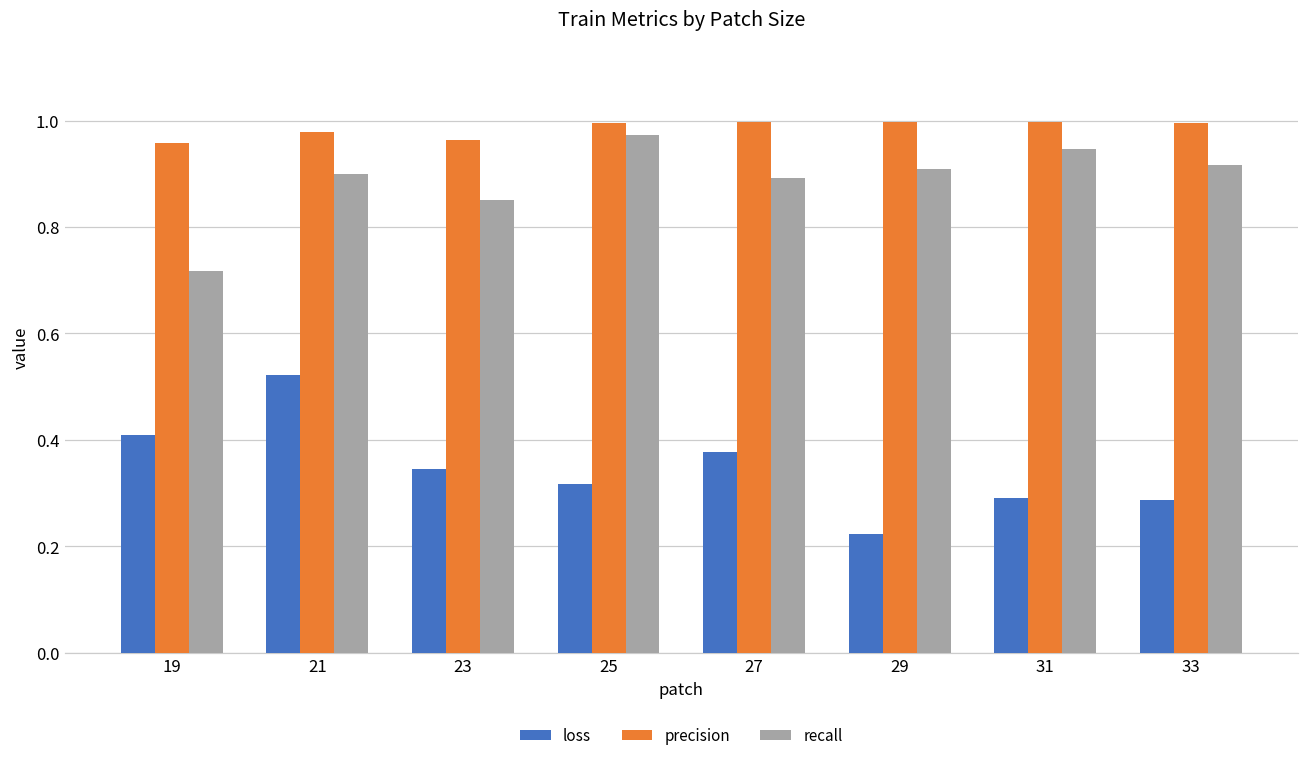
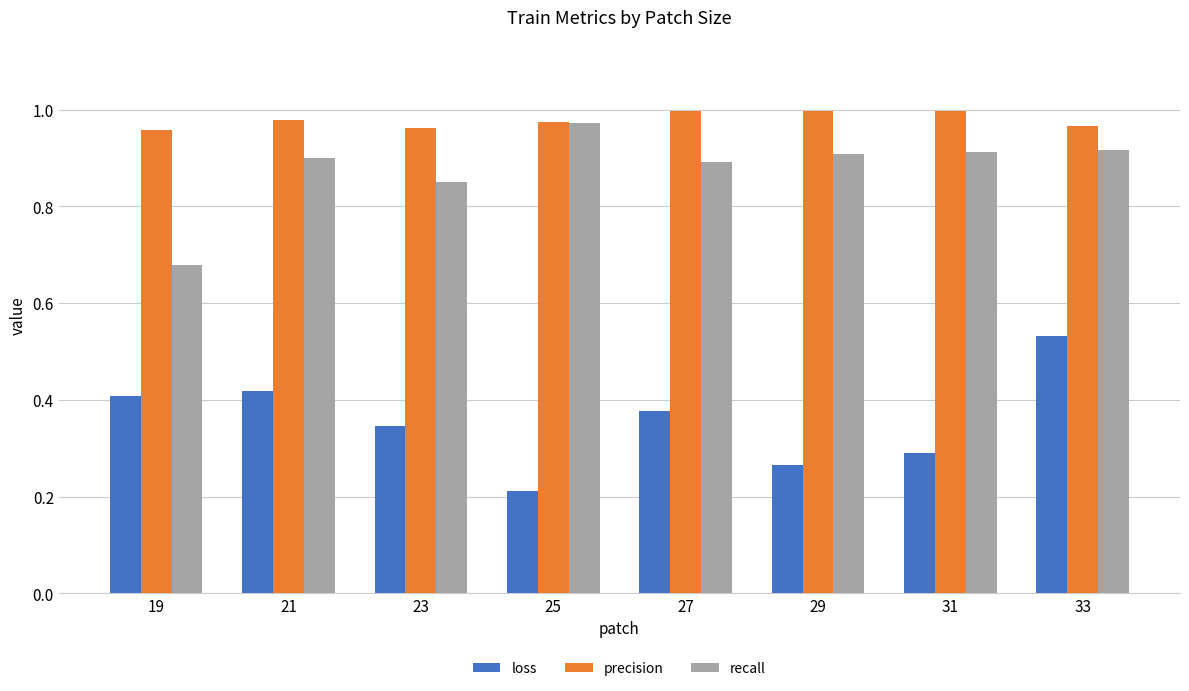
recall, 19: 0.72 -> 0.68
loss, 21: 0.52 -> 0.42
loss, 25: 0.32 -> 0.21
precision, 25: 0.99 -> 0.98
loss, 29: 0.22 -> 0.27
recall, 31: 0.95 -> 0.91
loss, 33: 0.29 -> 0.53
precision, 33: 1.00 -> 0.97
